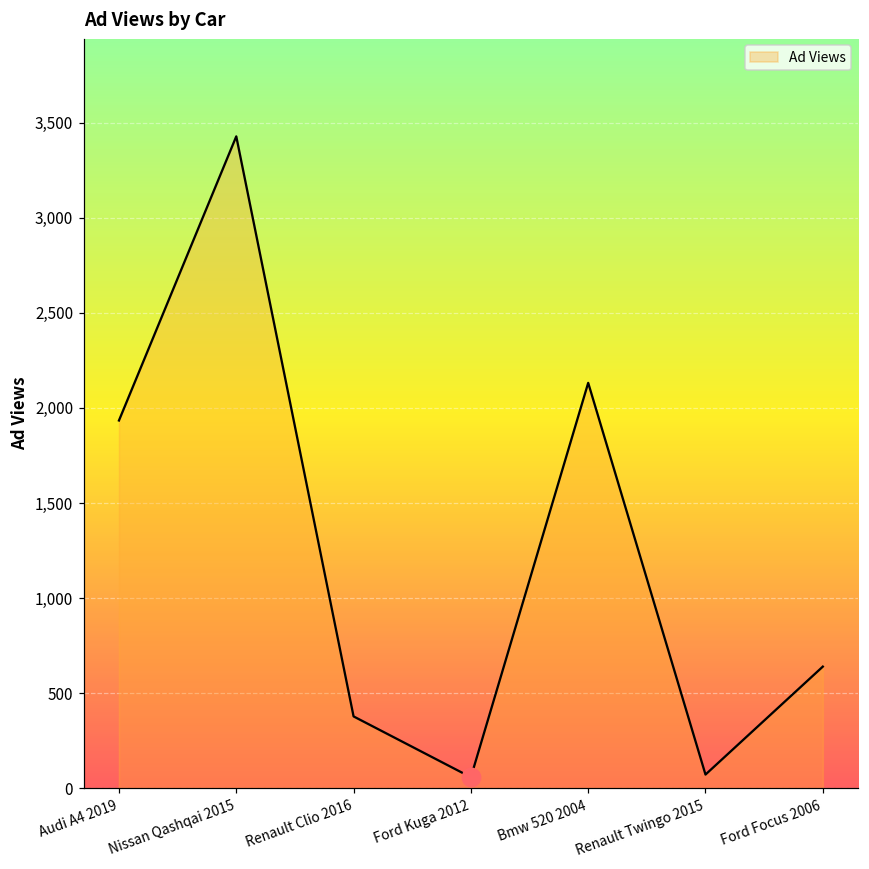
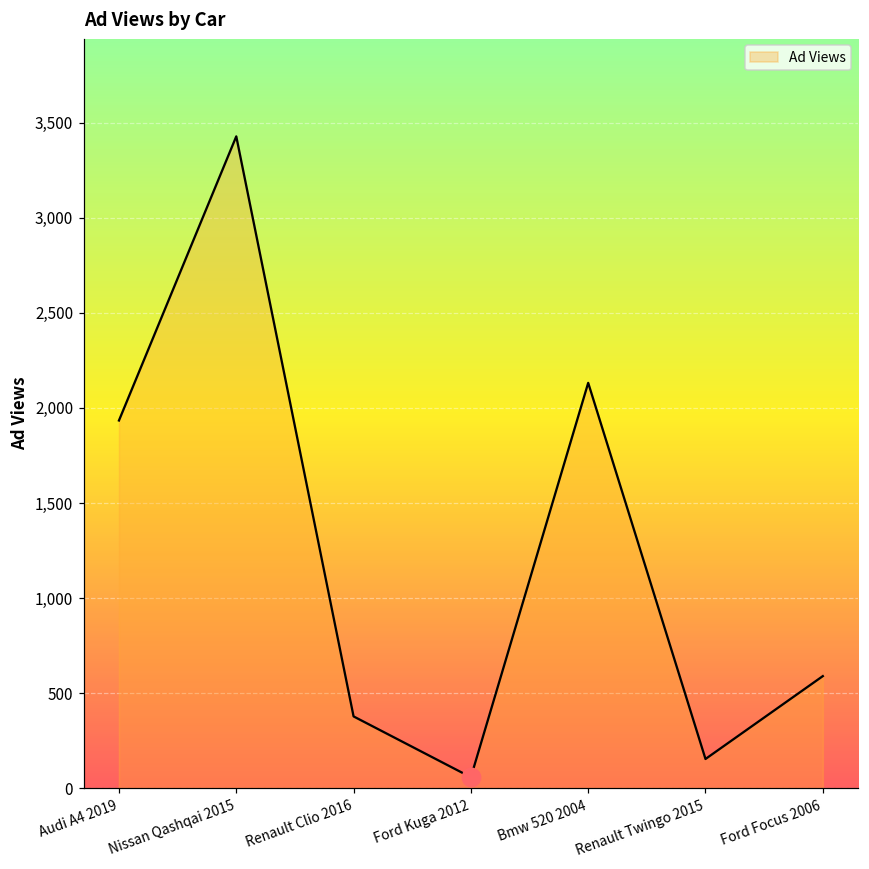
Ad Views, Renault Twingo 2015: 70 -> 150
Ad Views, Ford Focus 2006: 640 -> 590
